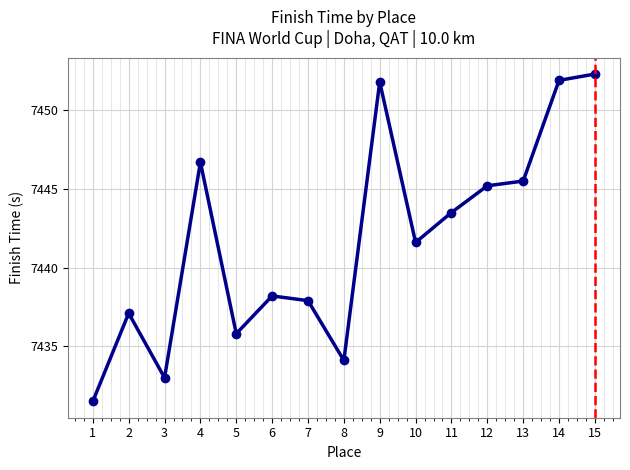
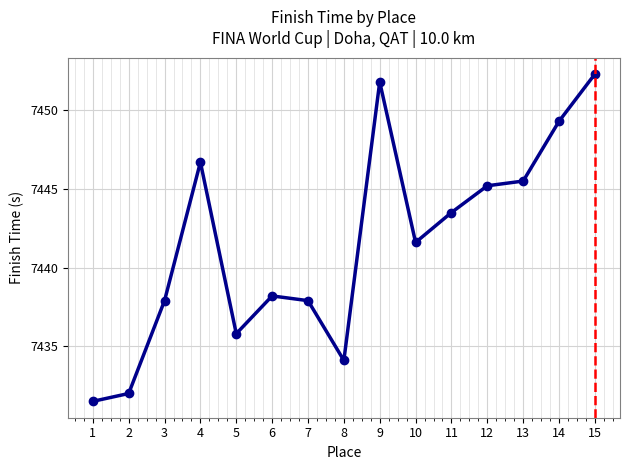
2: 7437.1 -> 7432.0
3: 7433.0 -> 7437.9
14: 7451.9 -> 7449.3
